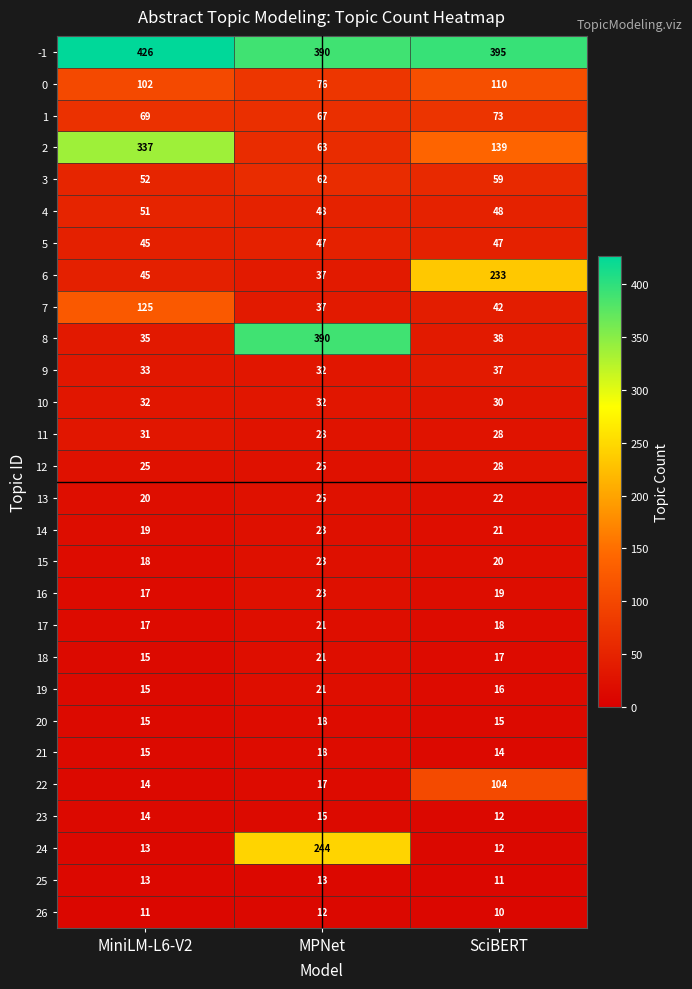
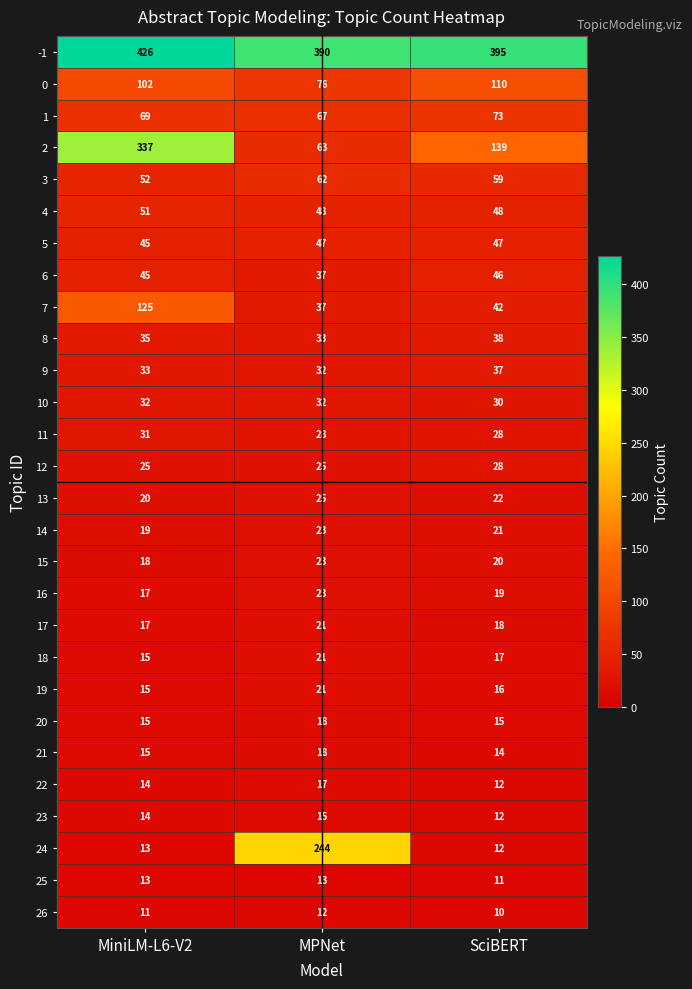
6, SciBERT: 233 -> 46
8, MPNet: 390 -> 33
22, SciBERT: 104 -> 12
